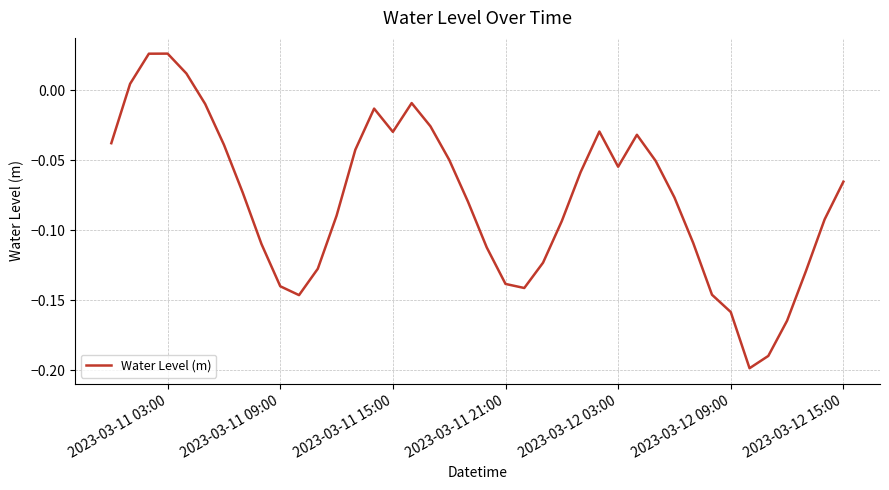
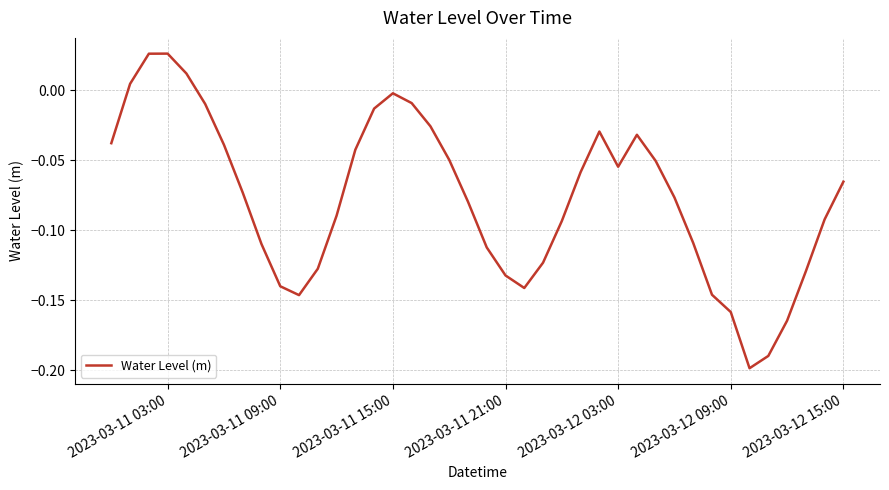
2023-03-11 15:00: -0.030 -> -0.002
2023-03-11 21:00: -0.138 -> -0.132
